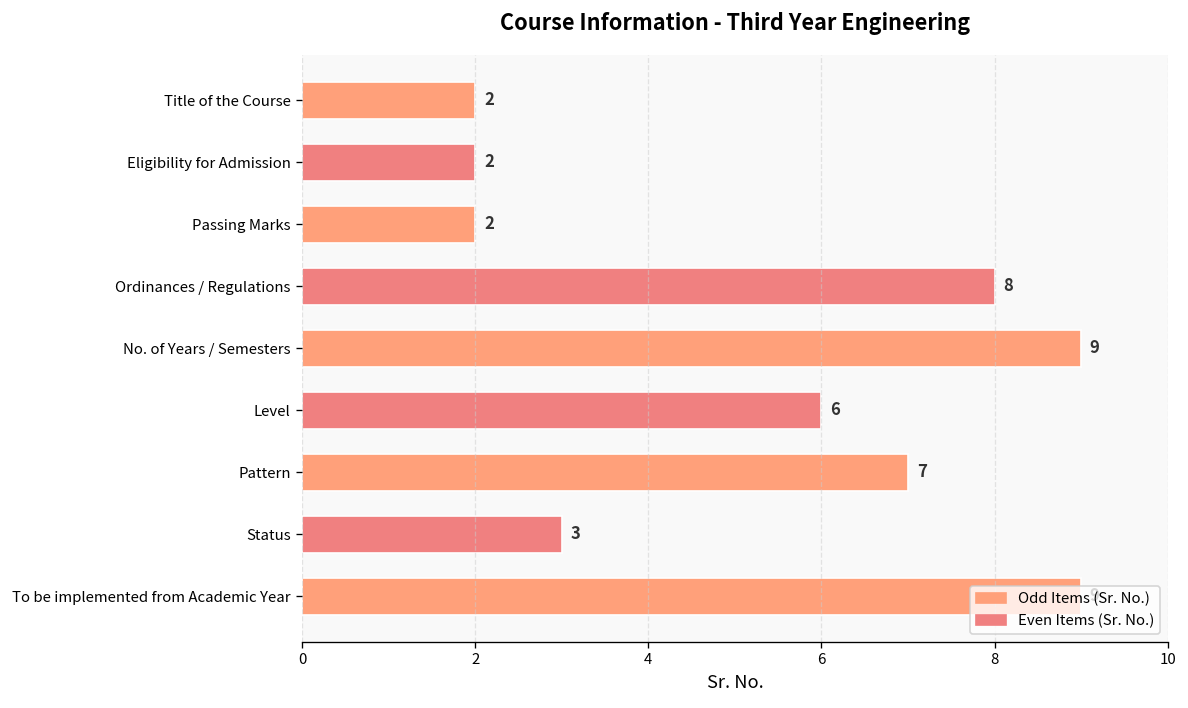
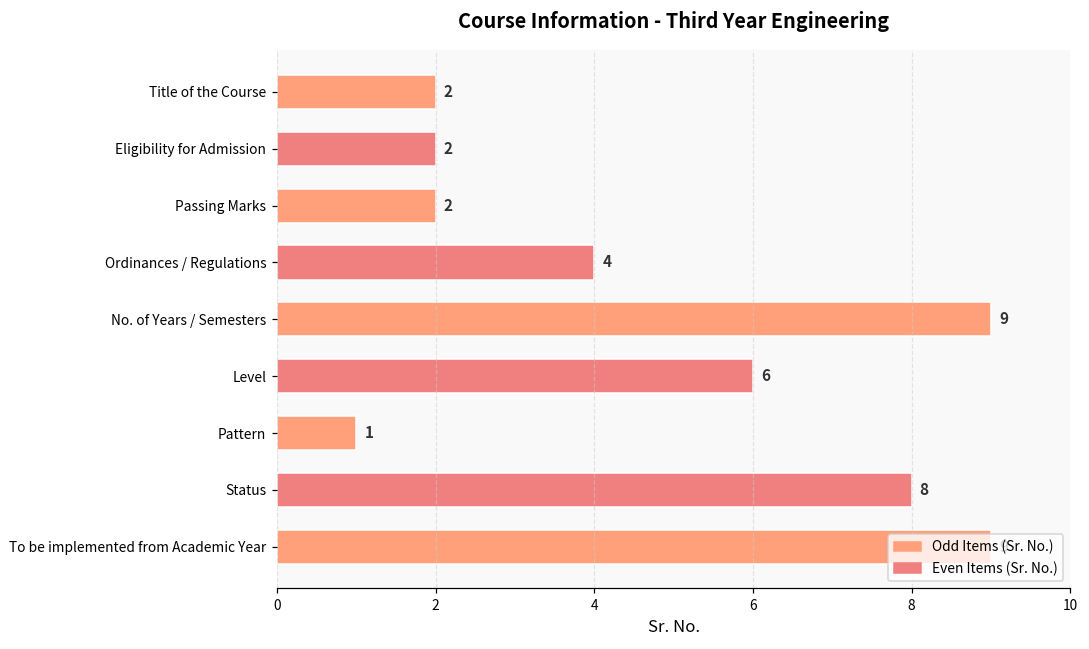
Ordinances / Regulations: 8 -> 4
Pattern: 7 -> 1
Status: 3 -> 8
